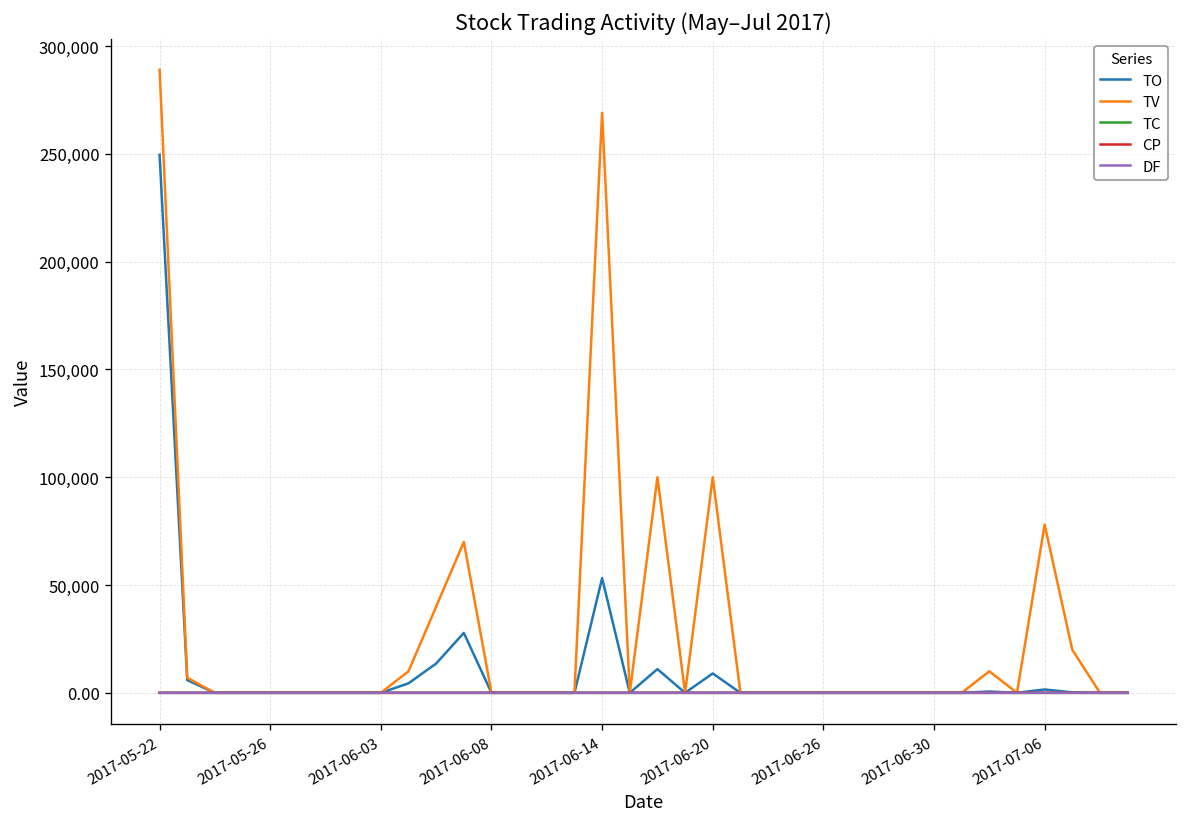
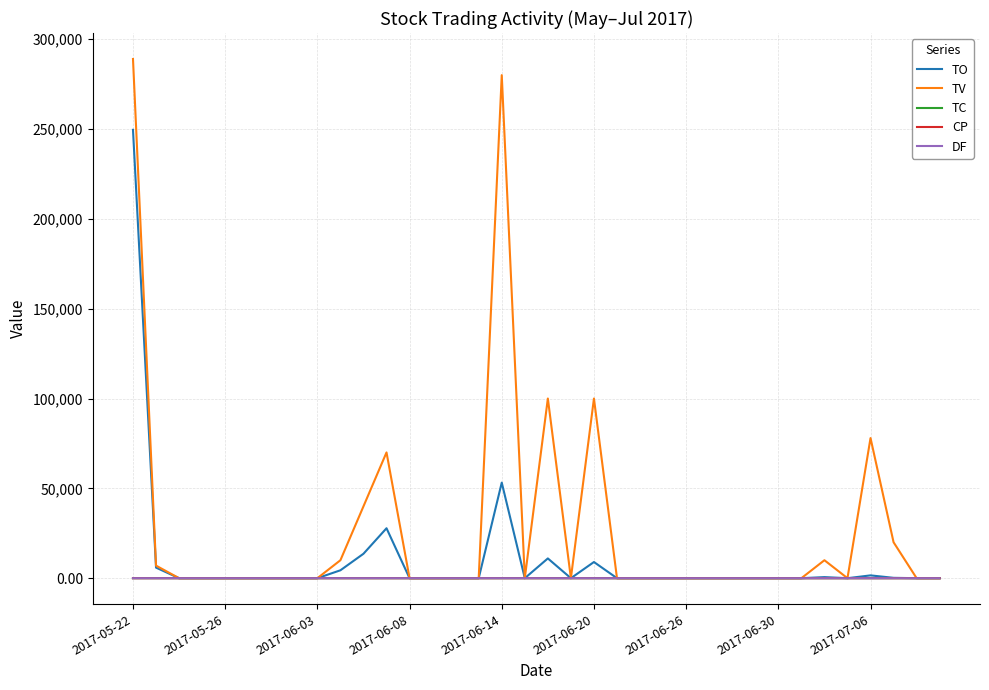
TV, 2017-06-14: 269,000 -> 280,000
